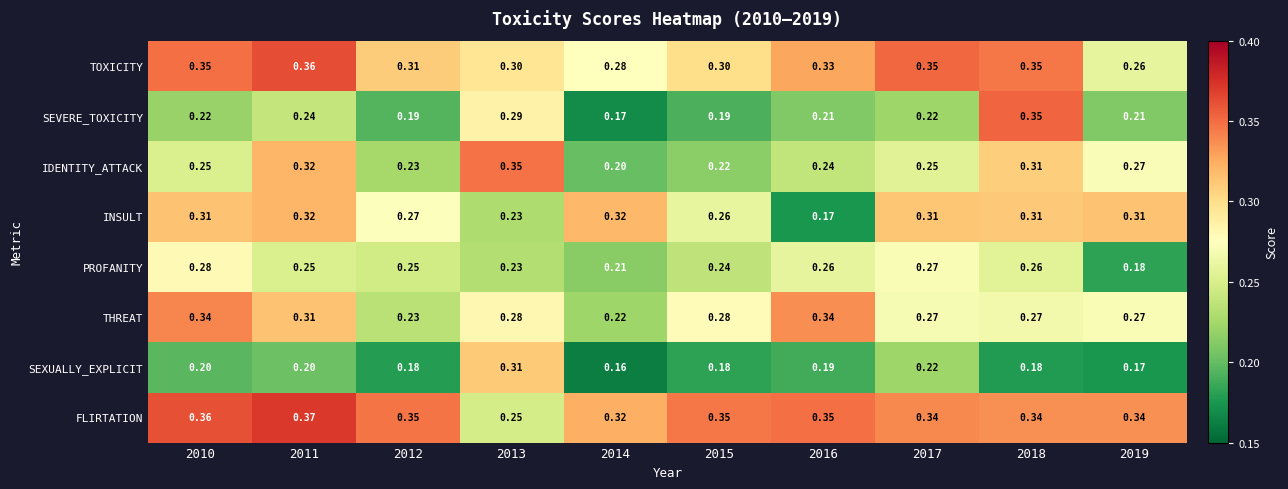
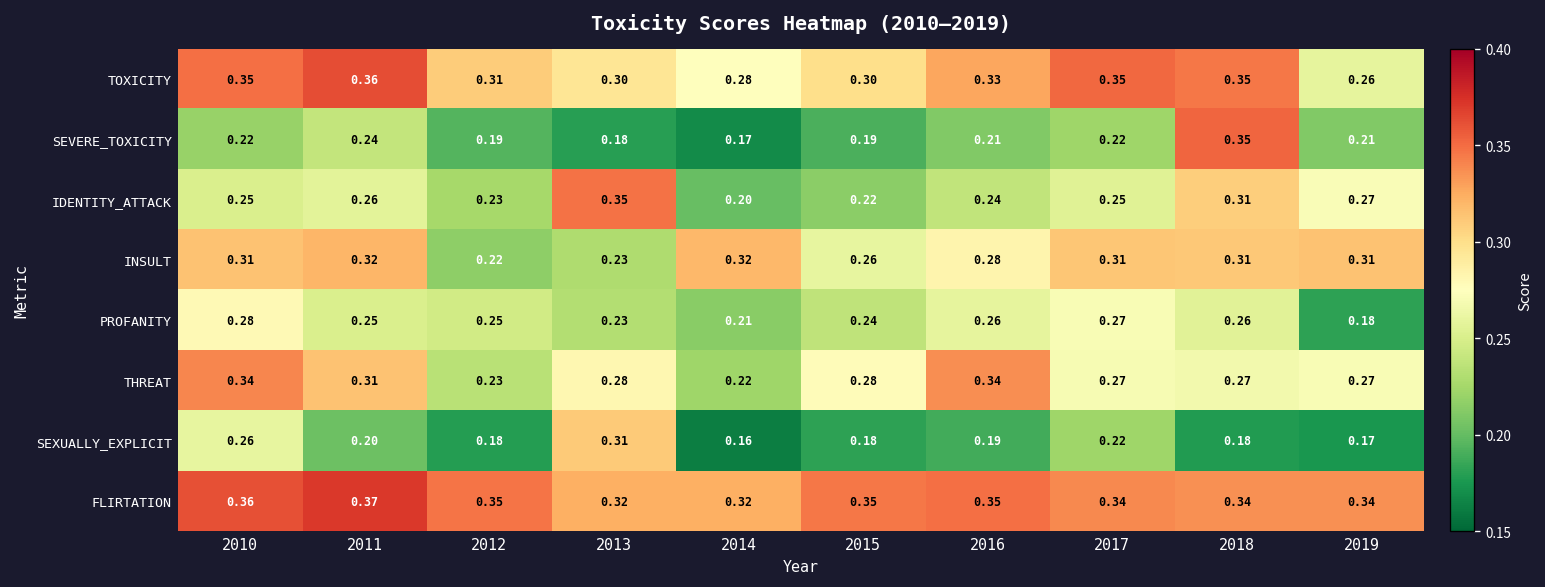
SEVERE_TOXICITY, 2013: 0.29 -> 0.18
IDENTITY_ATTACK, 2011: 0.32 -> 0.26
INSULT, 2012: 0.27 -> 0.22
INSULT, 2016: 0.17 -> 0.28
SEXUALLY_EXPLICIT, 2010: 0.20 -> 0.26
FLIRTATION, 2013: 0.25 -> 0.32
